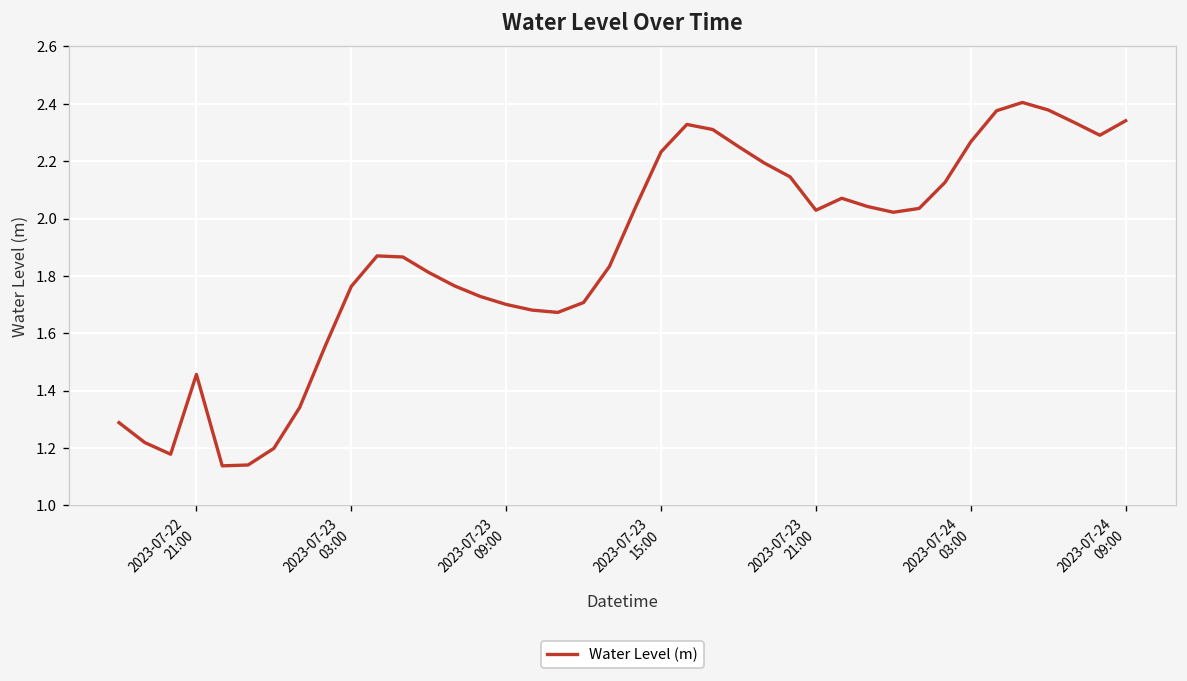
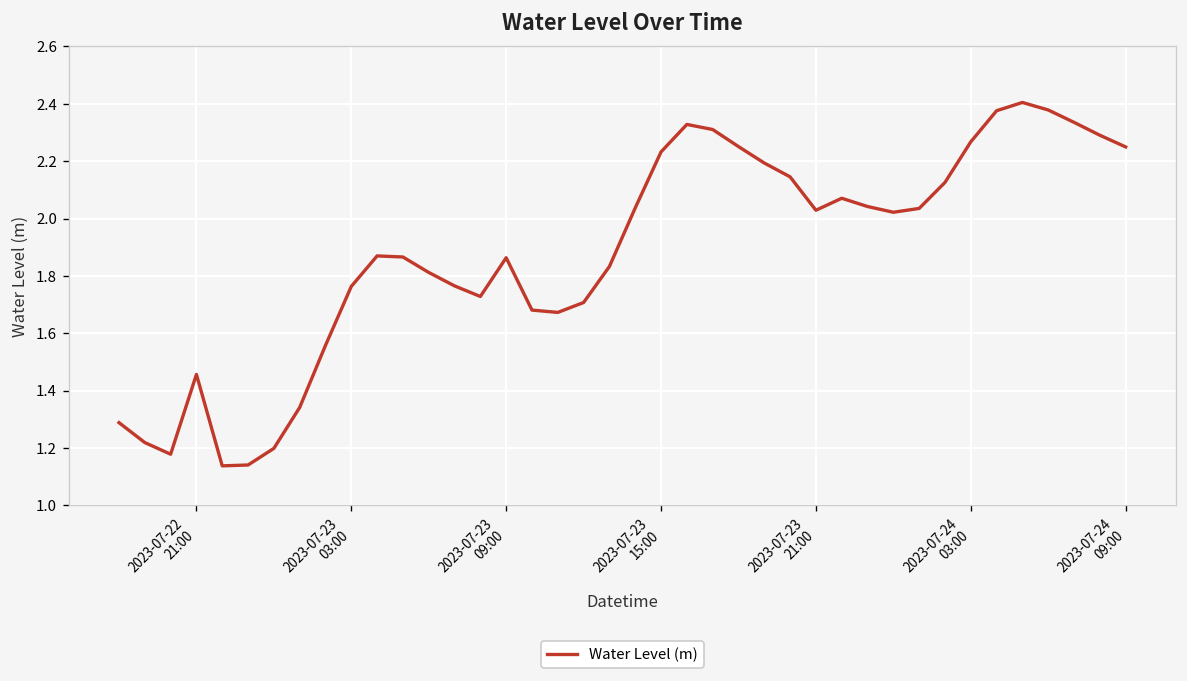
2023-07-23 09:00: 1.70 -> 1.86
2023-07-24 09:00: 2.34 -> 2.25
